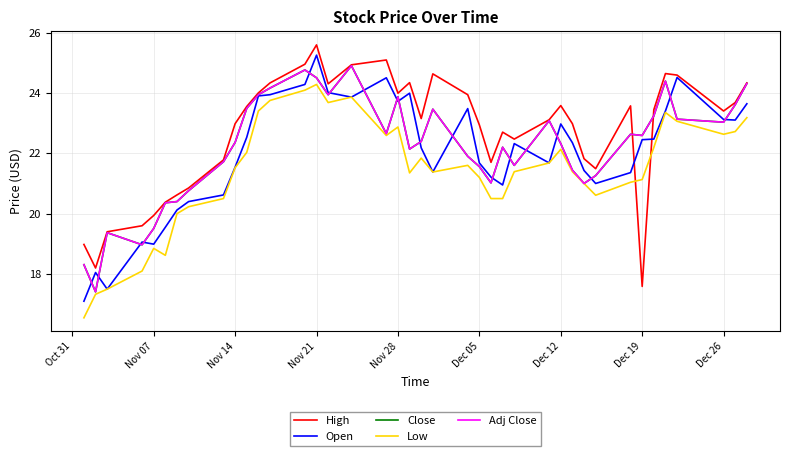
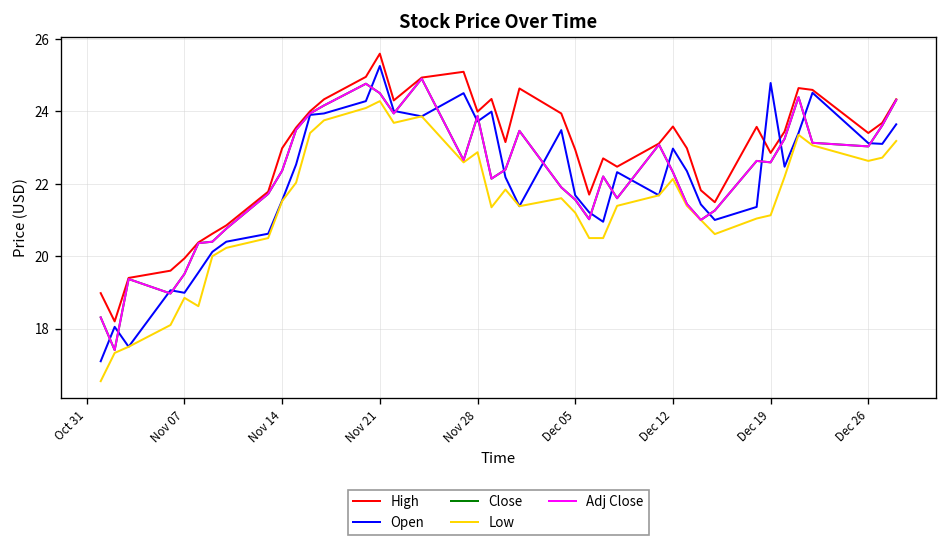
High, Dec 19: 17.6 -> 22.9
Open, Dec 19: 22.5 -> 24.8
